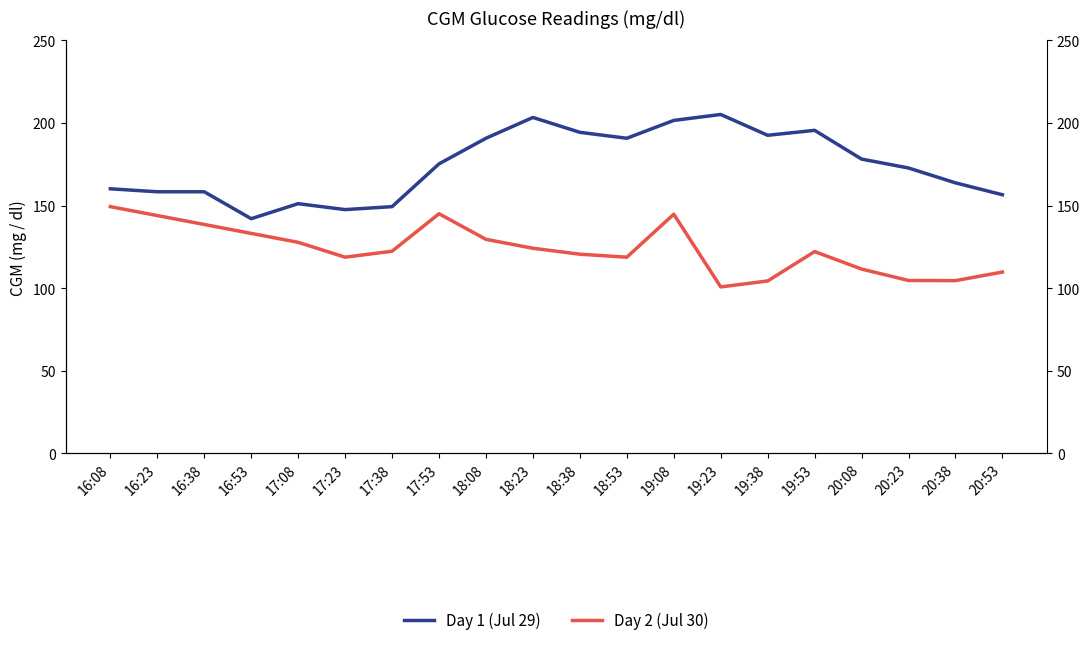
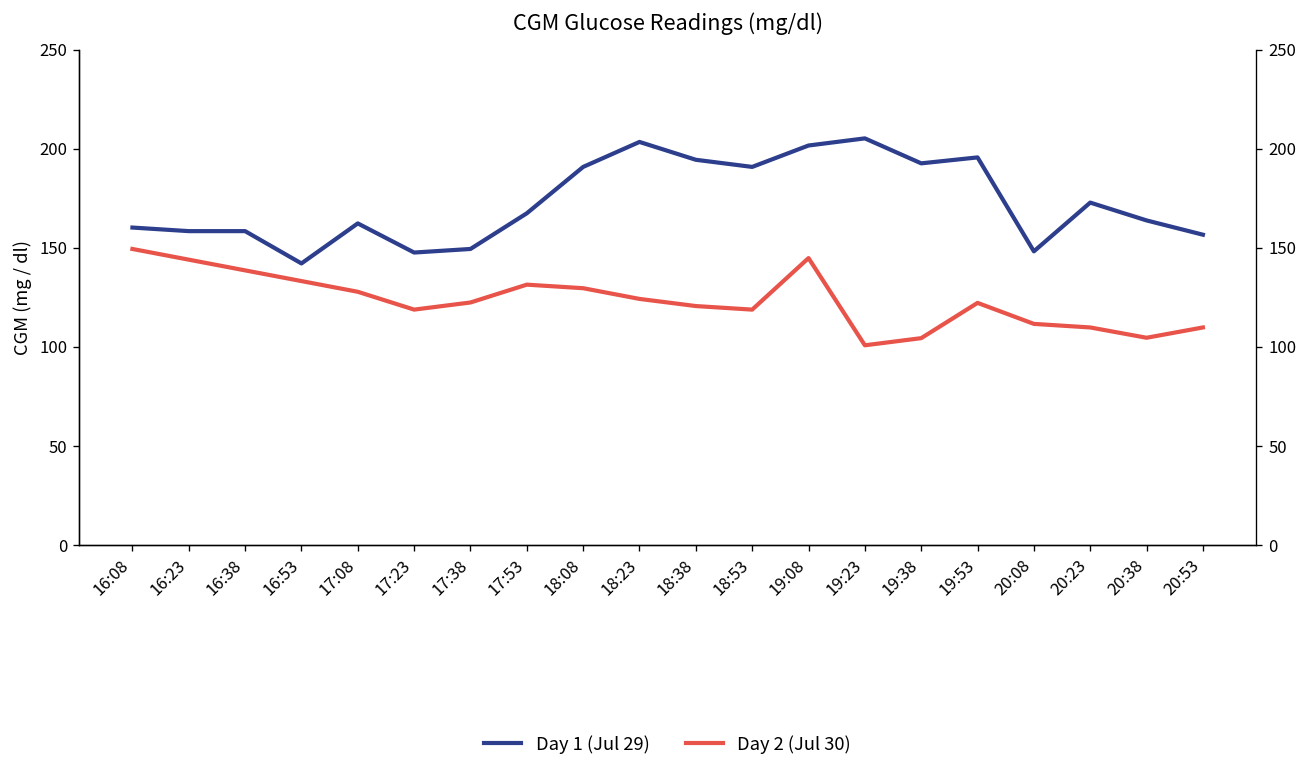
Day 1 (Jul 29), 17:08: 151 -> 162
Day 1 (Jul 29), 17:53: 175 -> 167
Day 2 (Jul 30), 17:53: 145 -> 131
Day 1 (Jul 29), 20:08: 178 -> 148
Day 2 (Jul 30), 20:23: 105 -> 110
